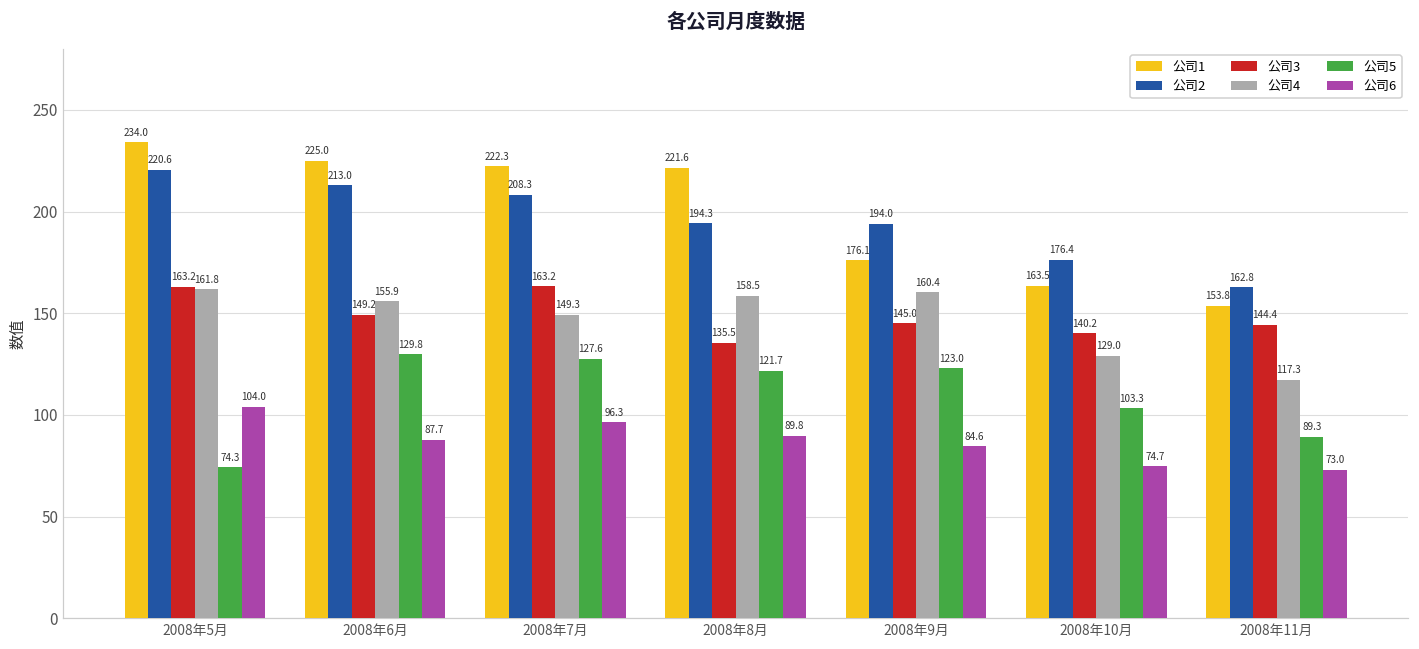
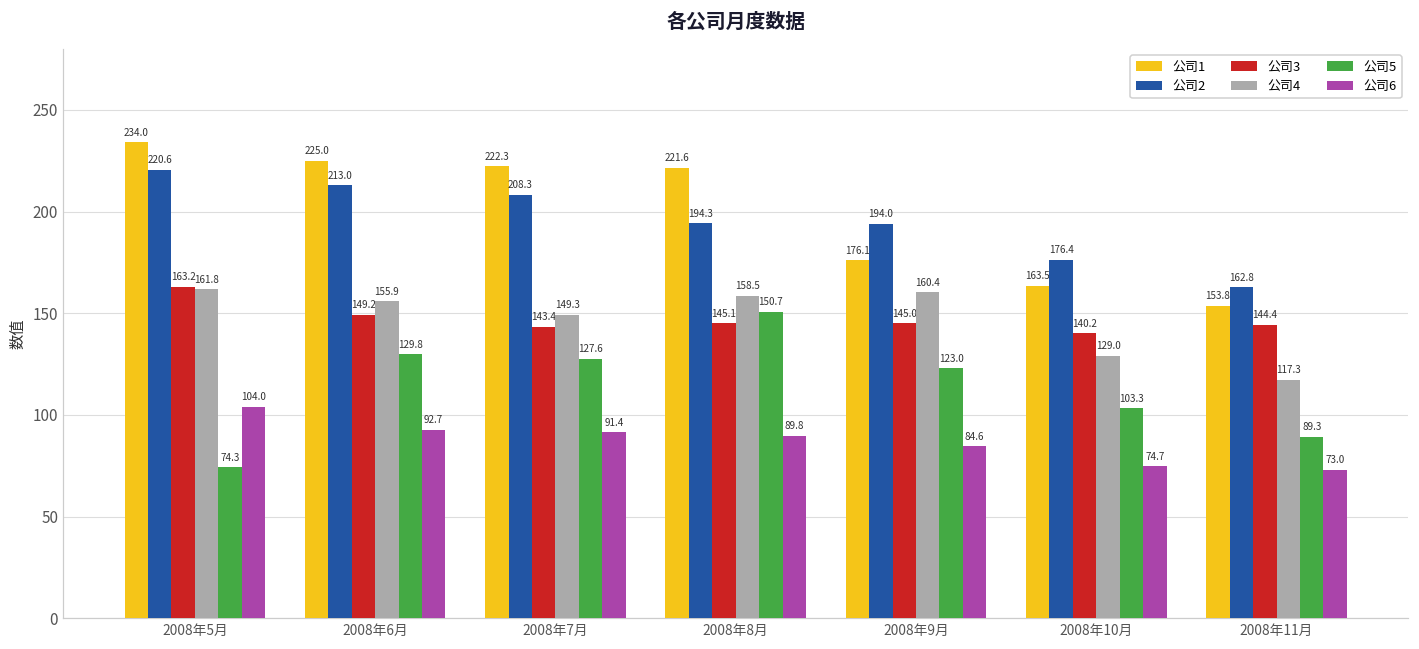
公司6, 2008年6月: 87.7 -> 92.7
公司3, 2008年7月: 163.2 -> 143.4
公司6, 2008年7月: 96.3 -> 91.4
公司3, 2008年8月: 135.5 -> 145.1
公司5, 2008年8月: 121.7 -> 150.7
